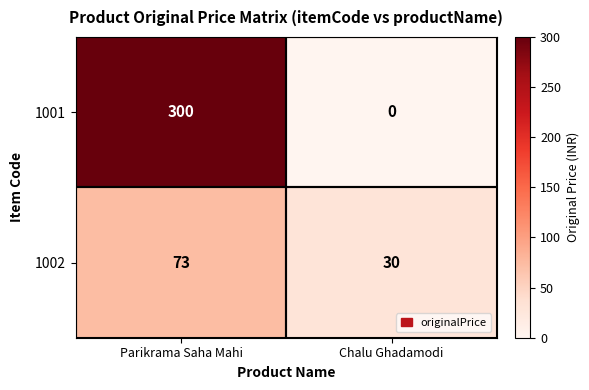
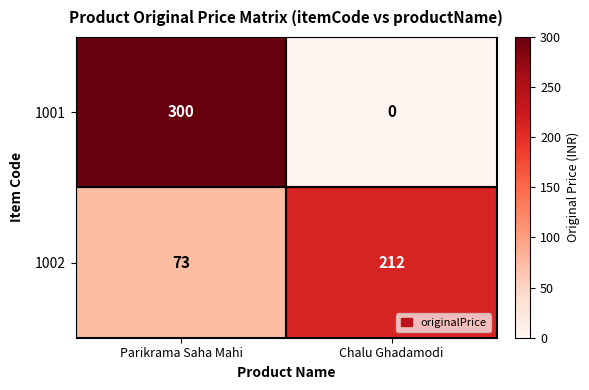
1002, Chalu Ghadamodi: 30 -> 212
